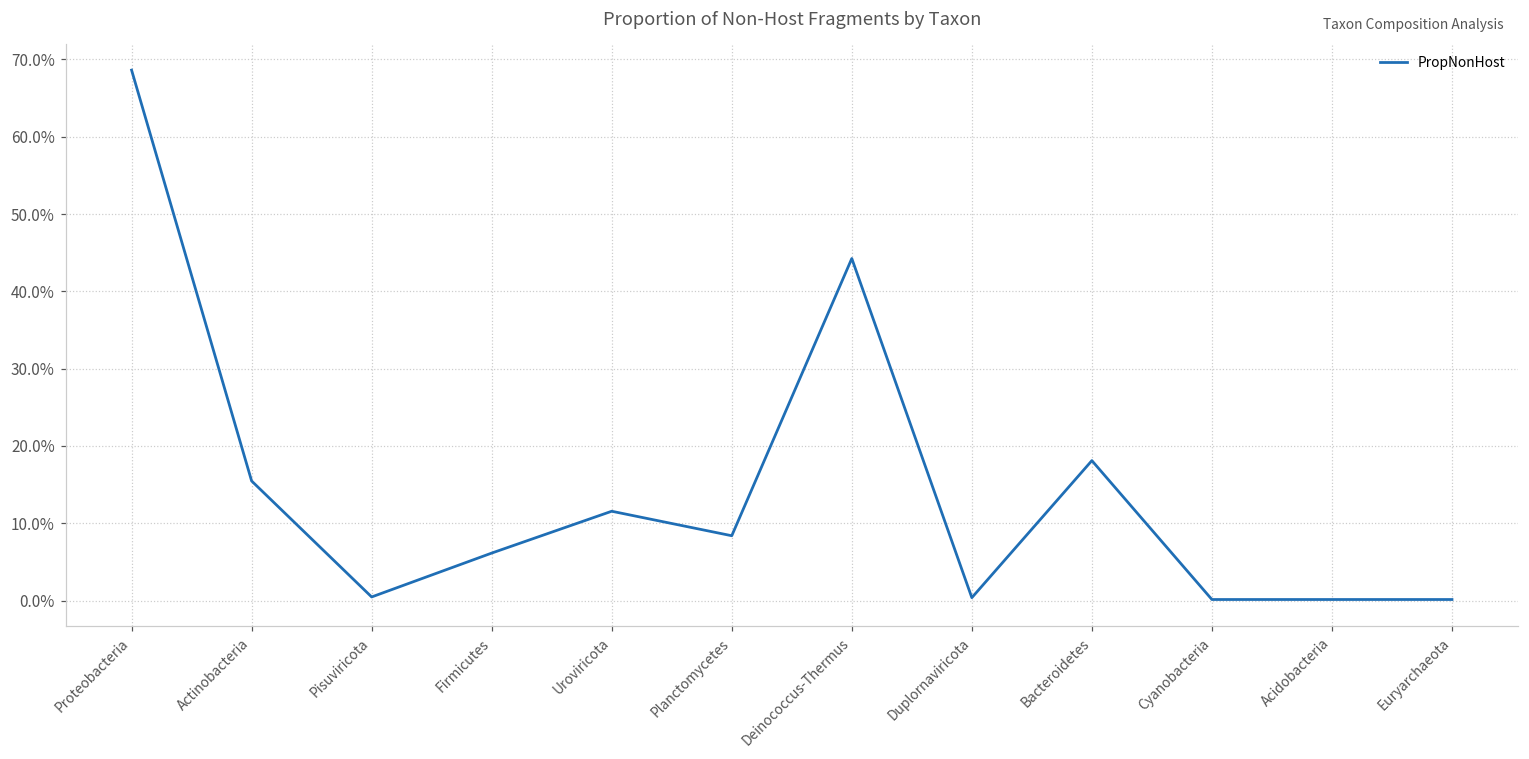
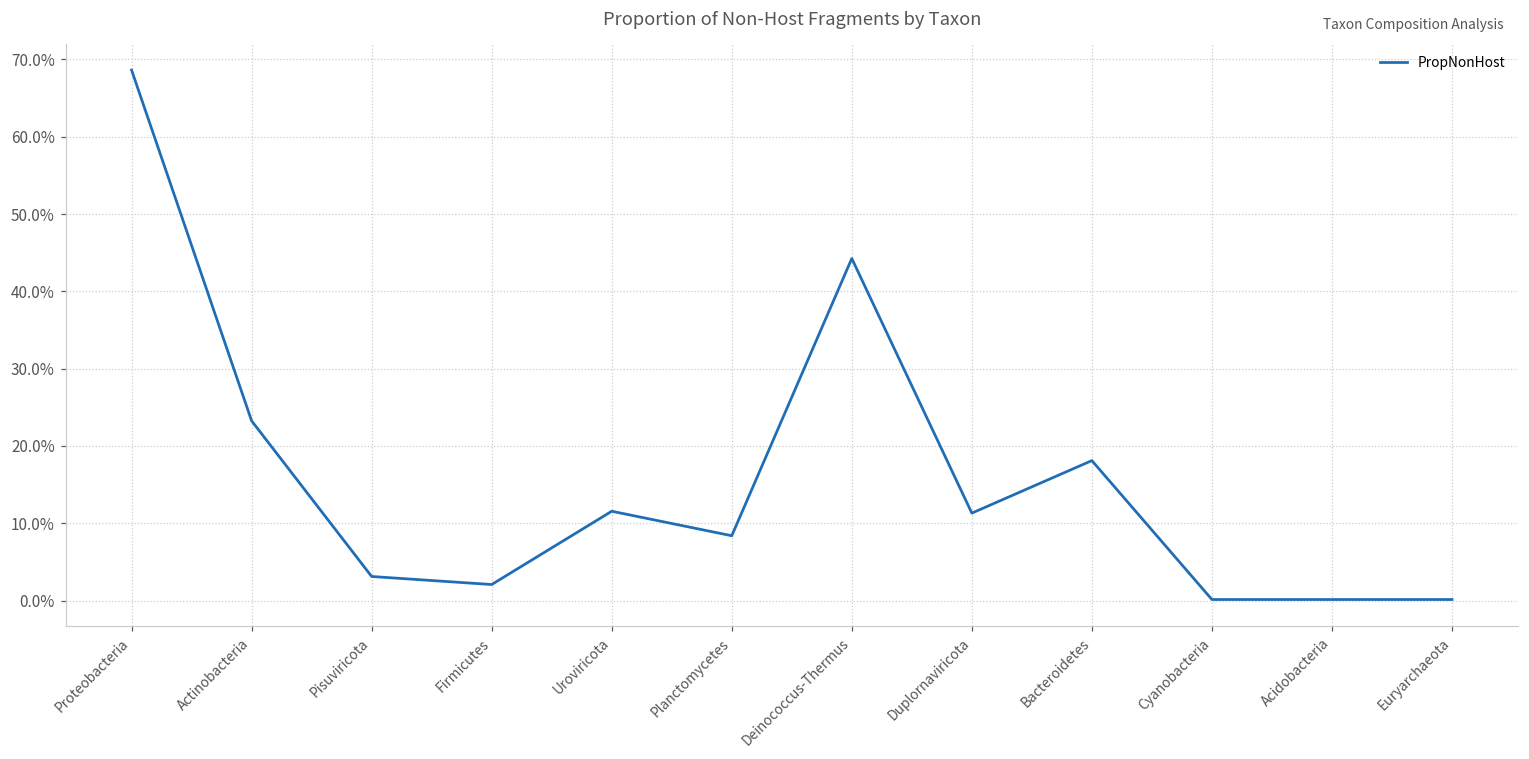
Actinobacteria: 15% -> 23%
Pisuviricota: 0% -> 3%
Firmicutes: 6% -> 2%
Duplornaviricota: 0% -> 11%
